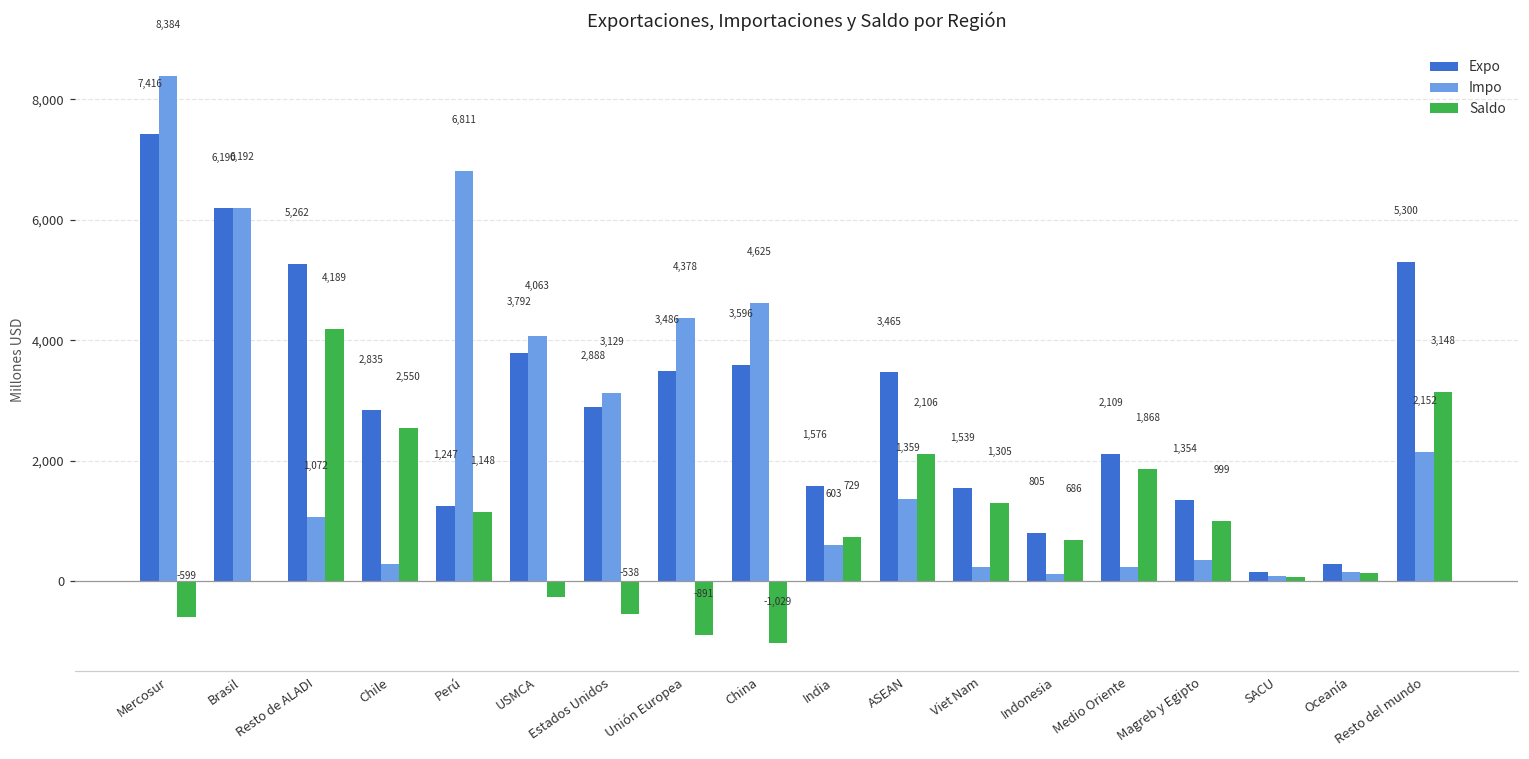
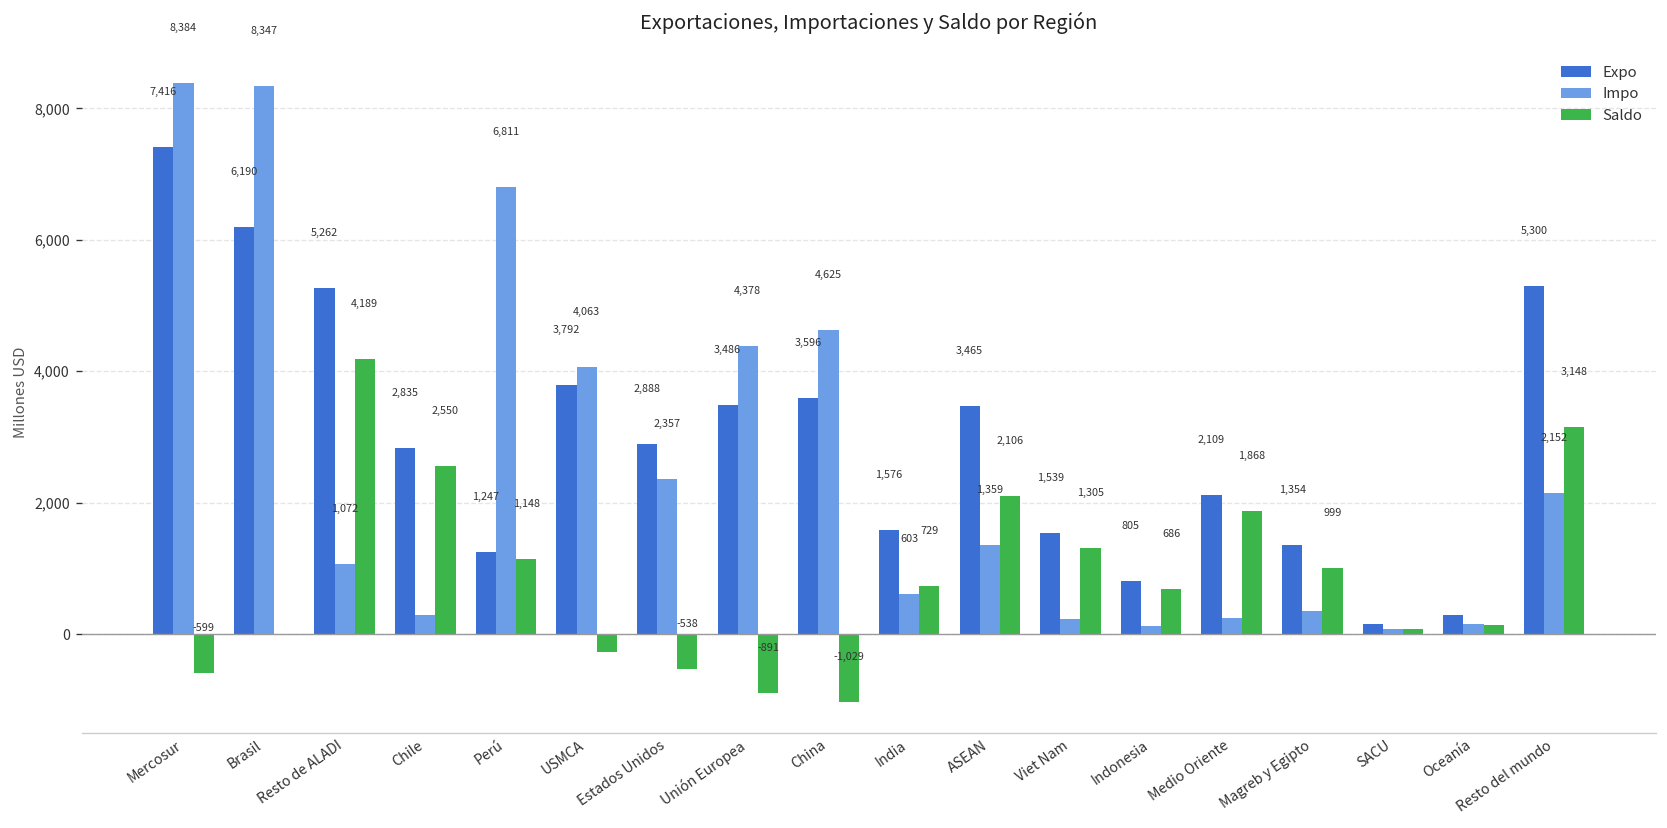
Impo, Brasil: 6,192 -> 8,347
Impo, Estados Unidos: 3,129 -> 2,357
